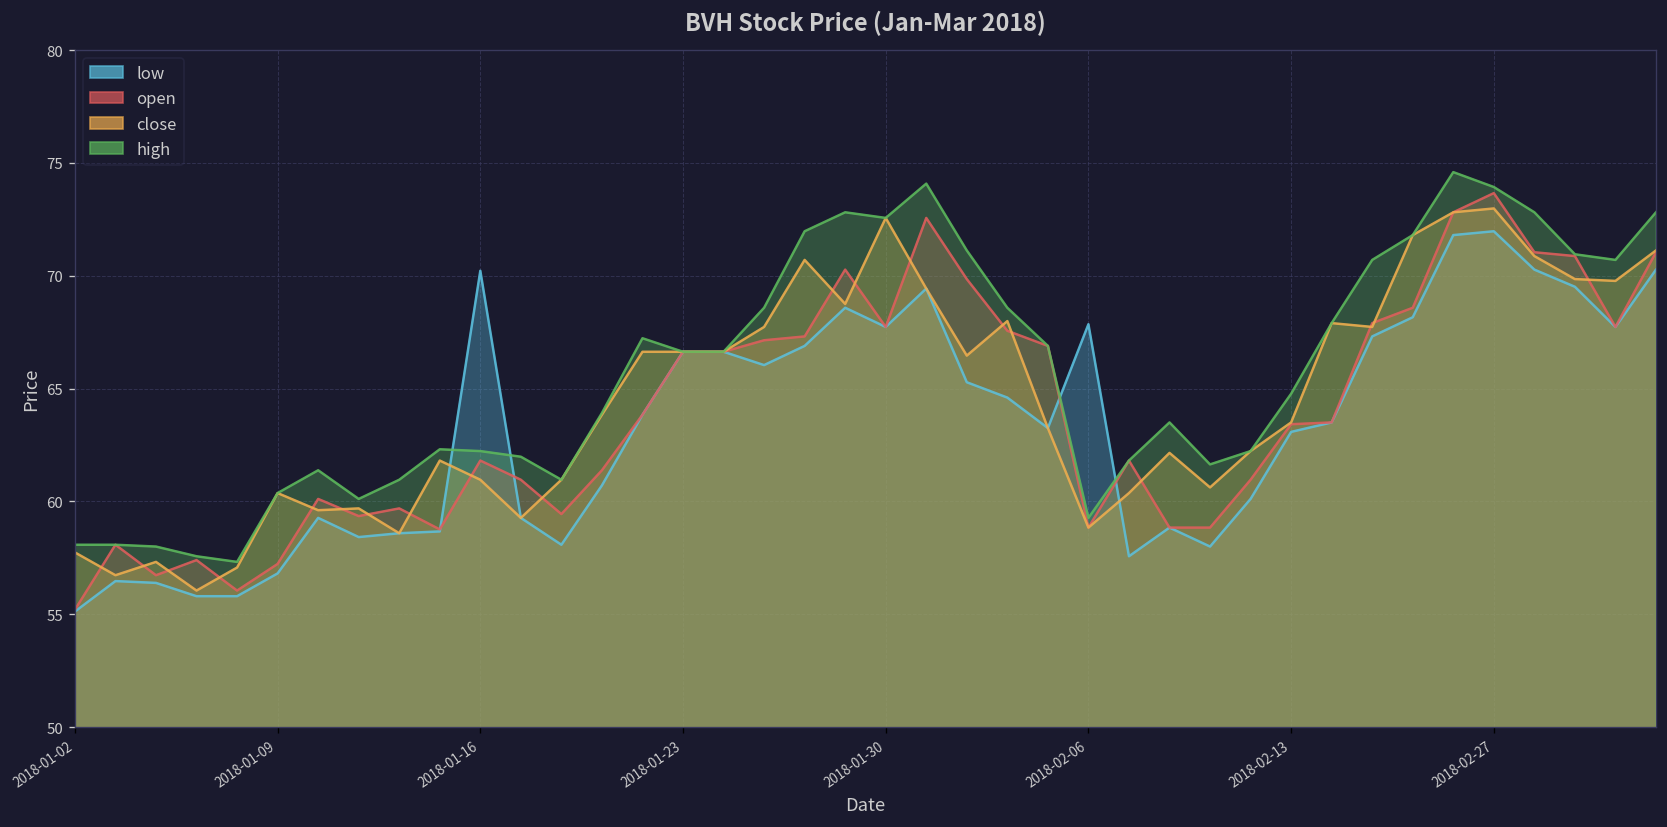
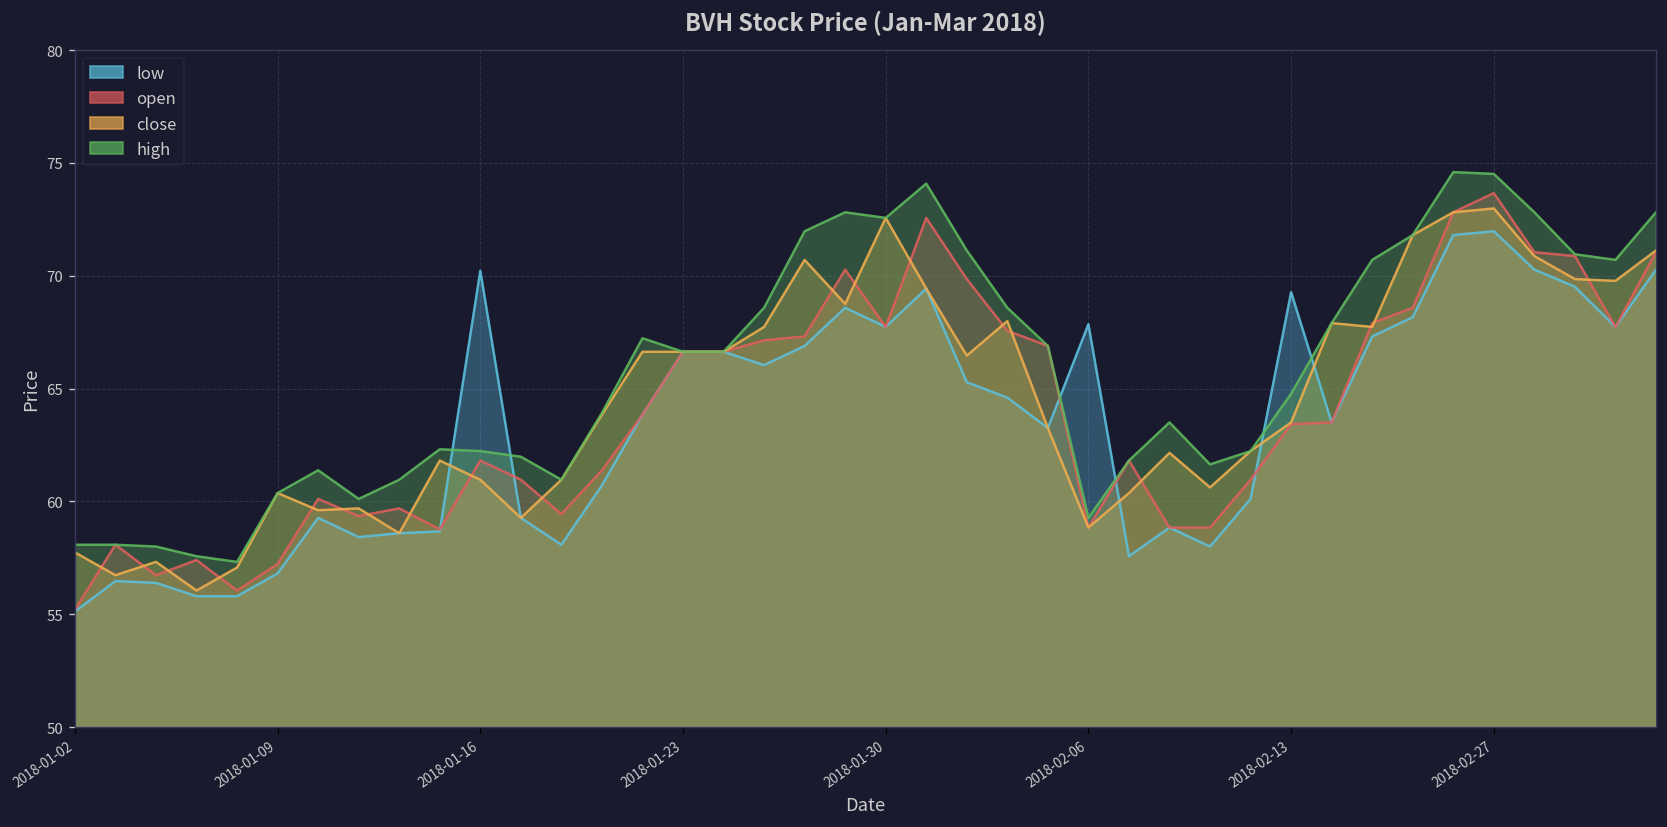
low, 2018-02-13: 63.1 -> 69.3
high, 2018-02-27: 73.9 -> 74.5
